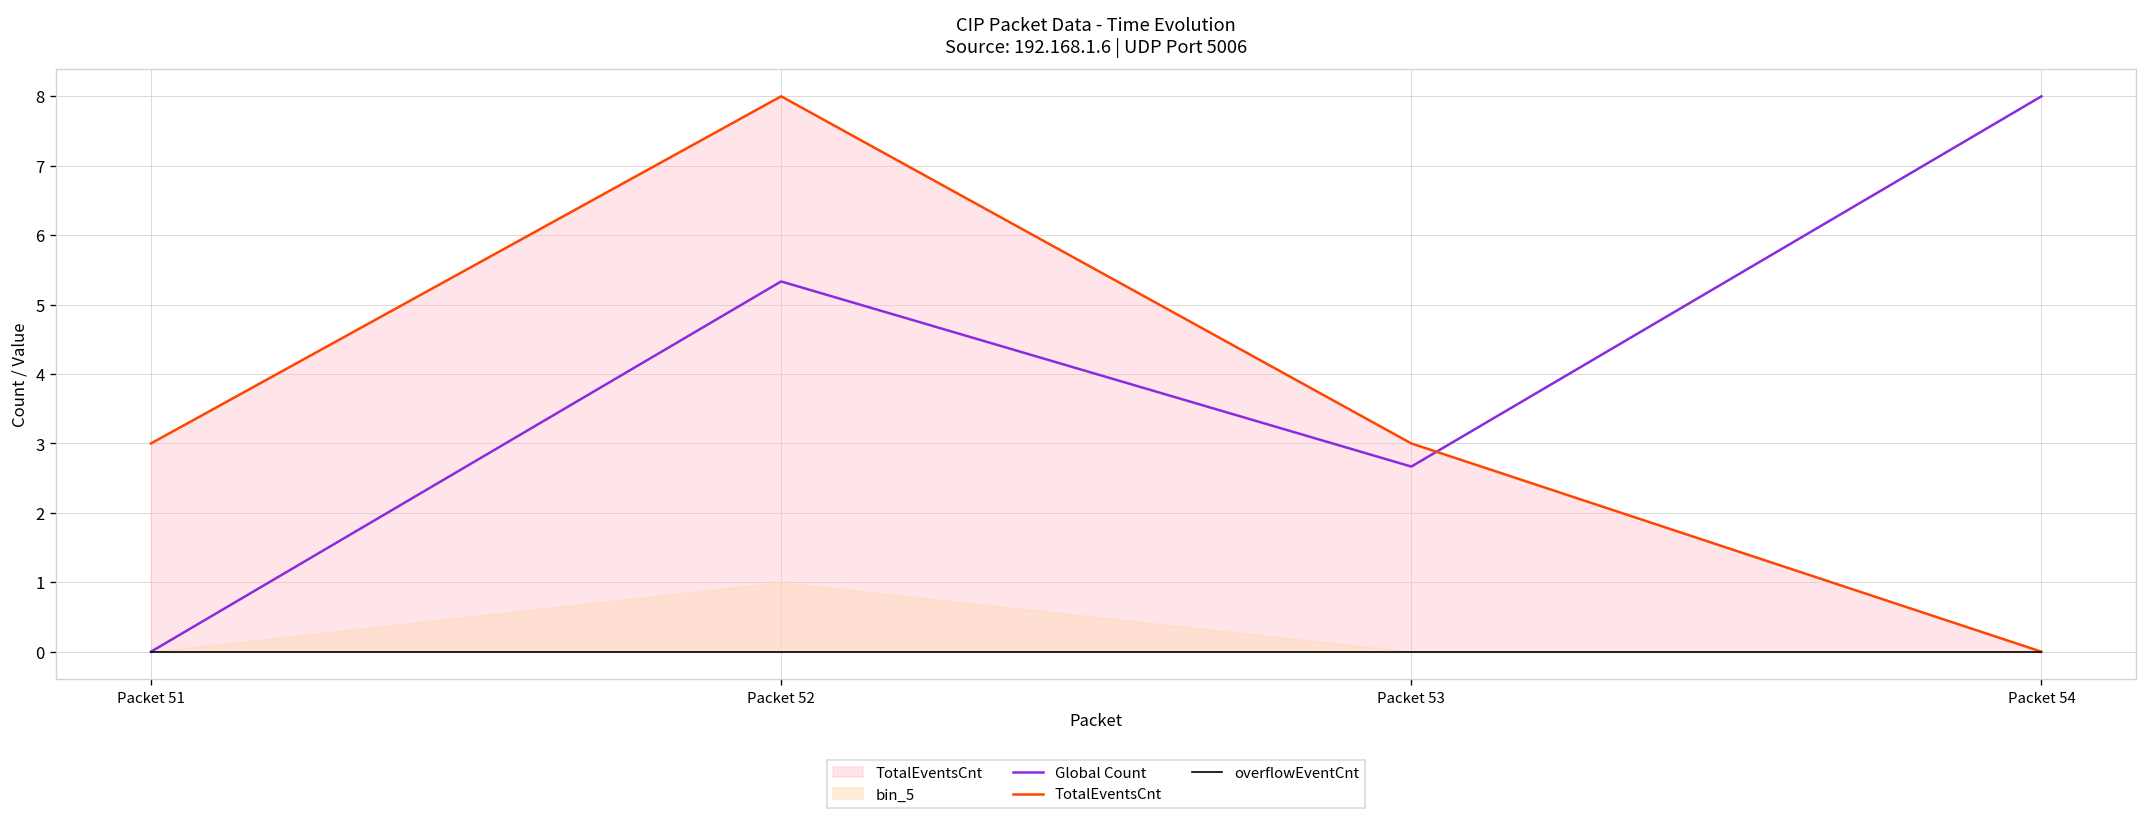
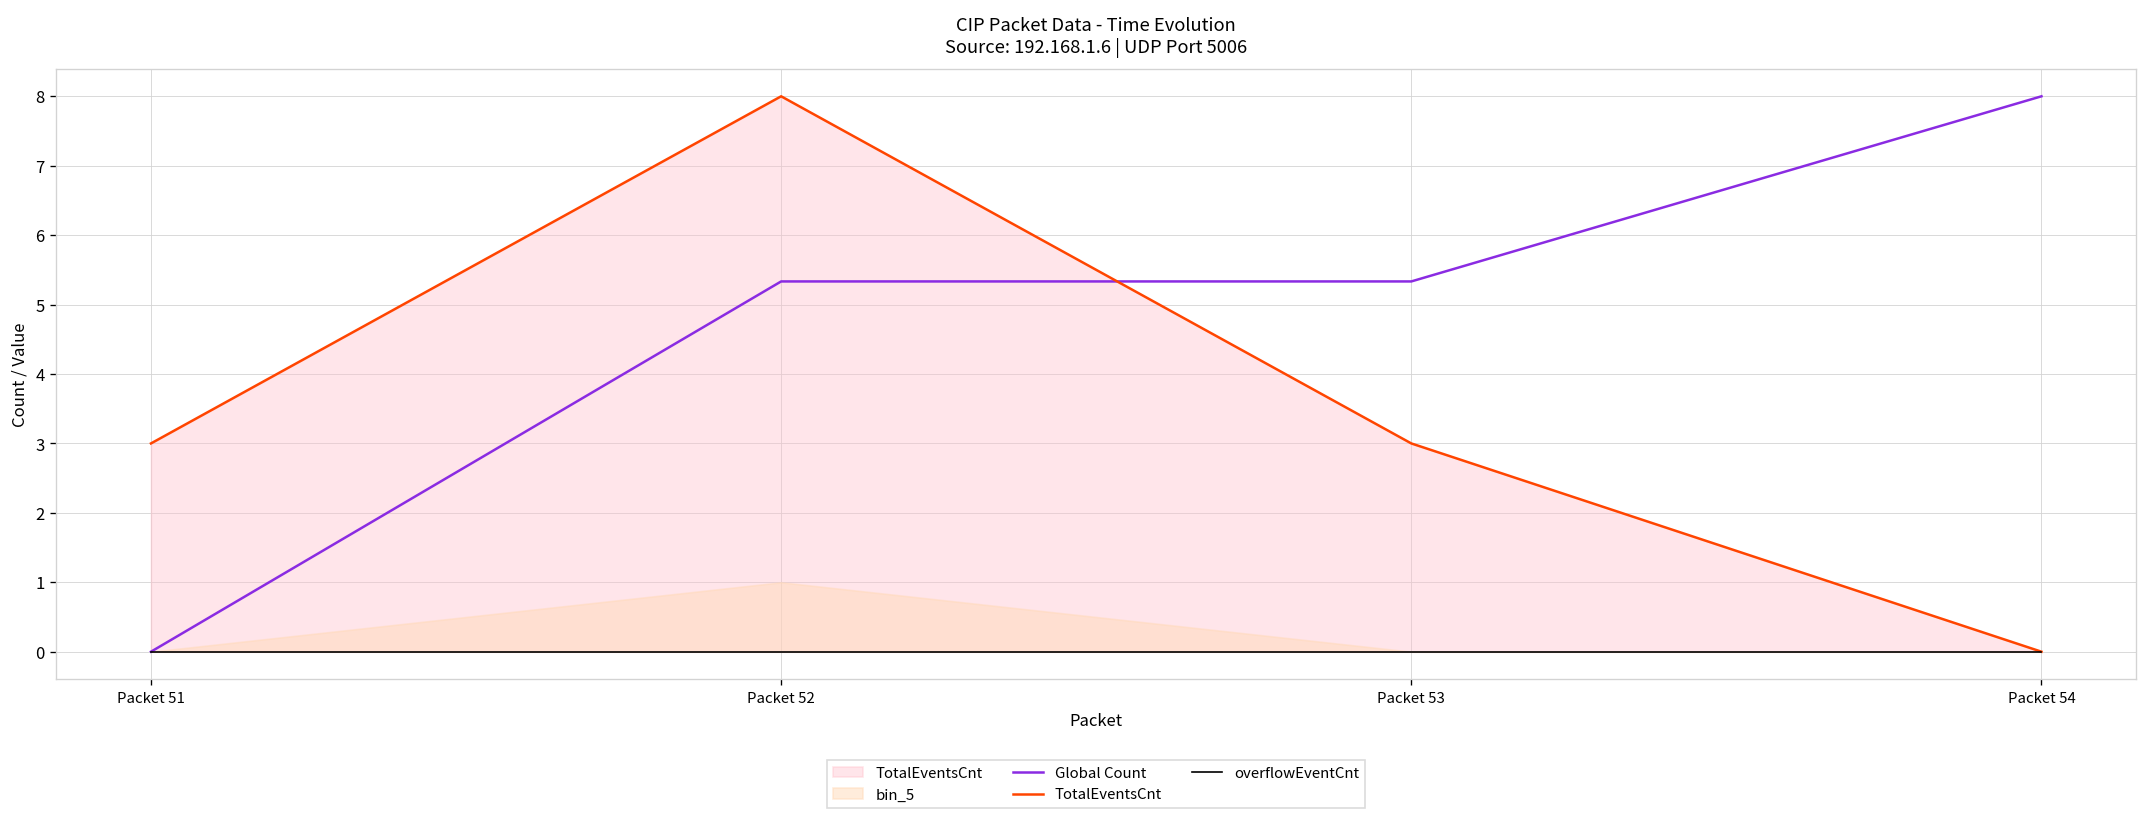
Global Count, Packet 53: 2.7 -> 5.3
